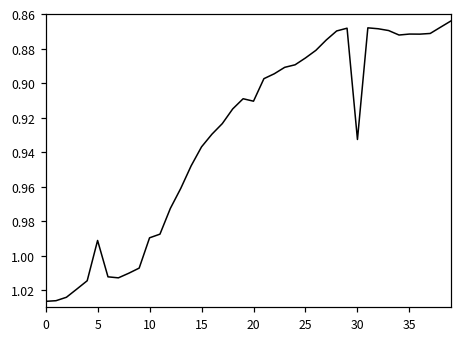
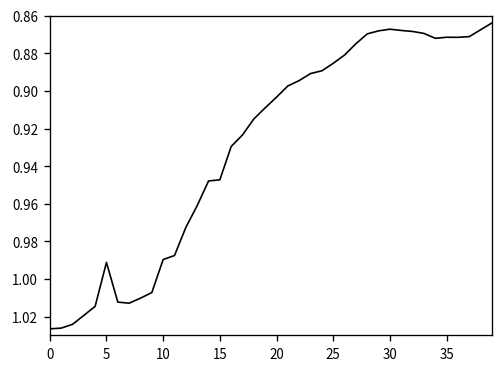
15: 0.937 -> 0.947
20: 0.910 -> 0.903
30: 0.933 -> 0.867
